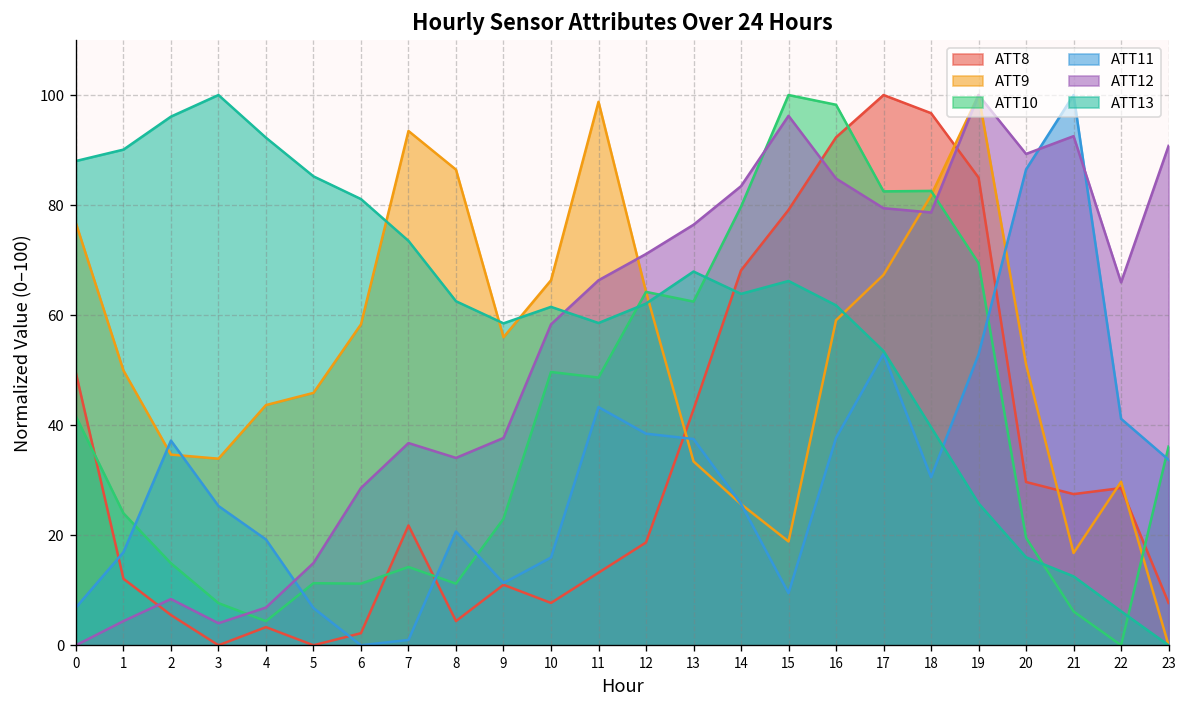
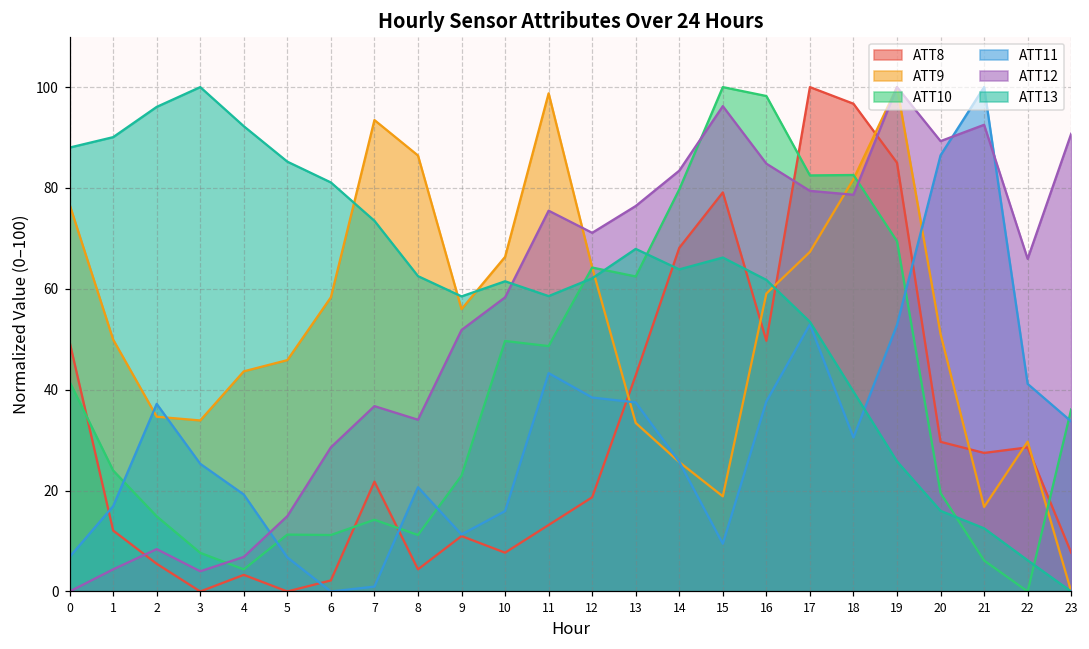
ATT12, 9: 38 -> 52
ATT12, 11: 66 -> 76
ATT8, 16: 92 -> 50
